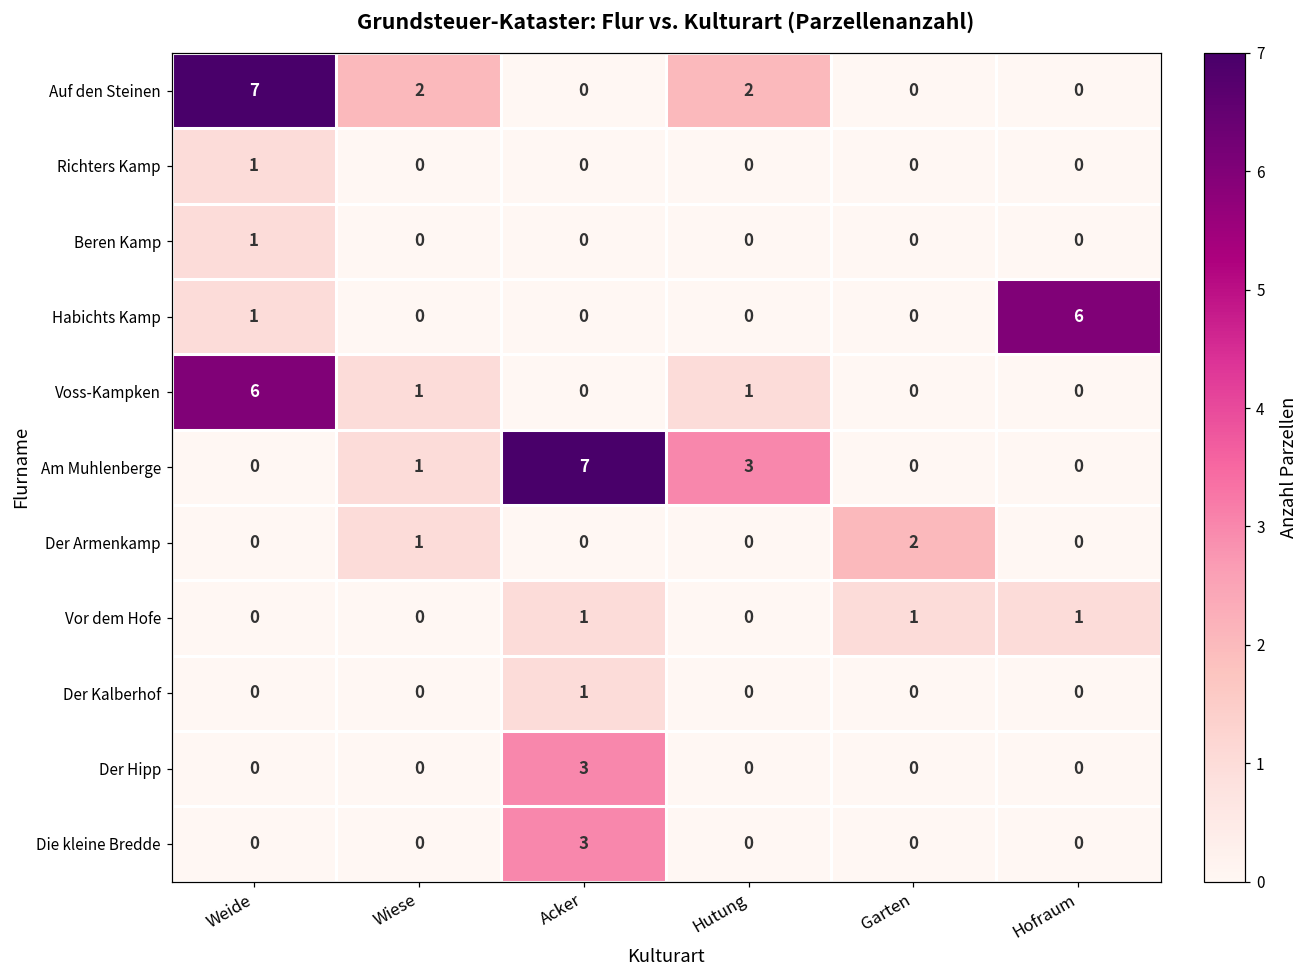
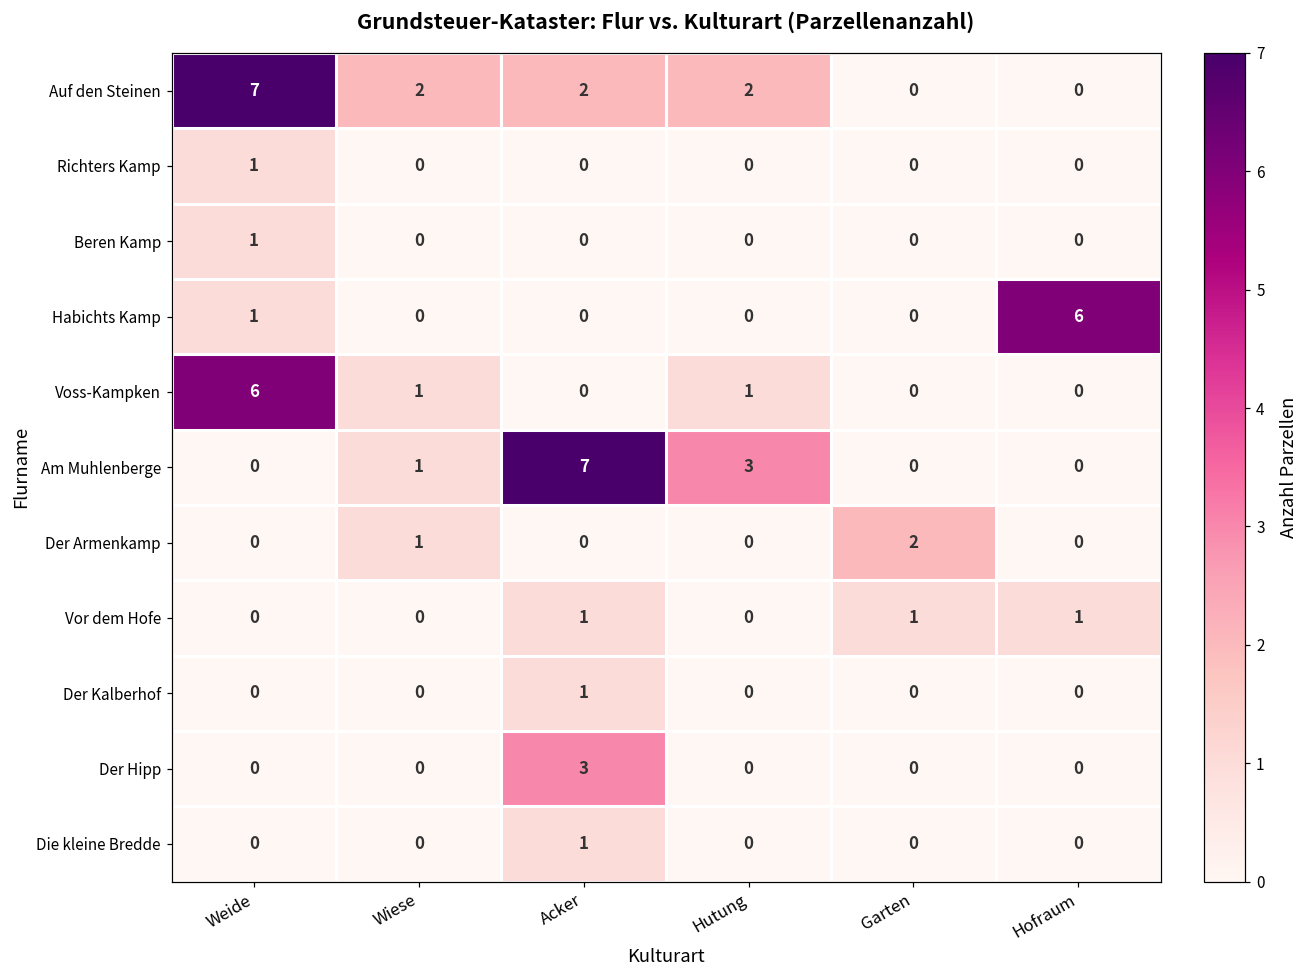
Auf den Steinen, Acker: 0 -> 2
Die kleine Bredde, Acker: 3 -> 1
